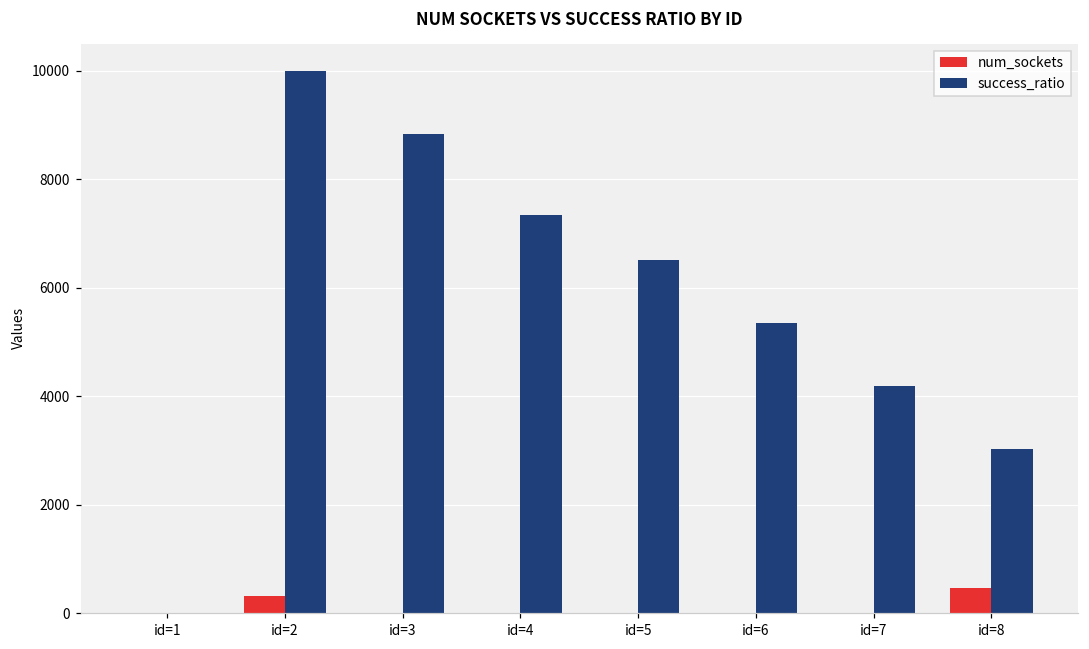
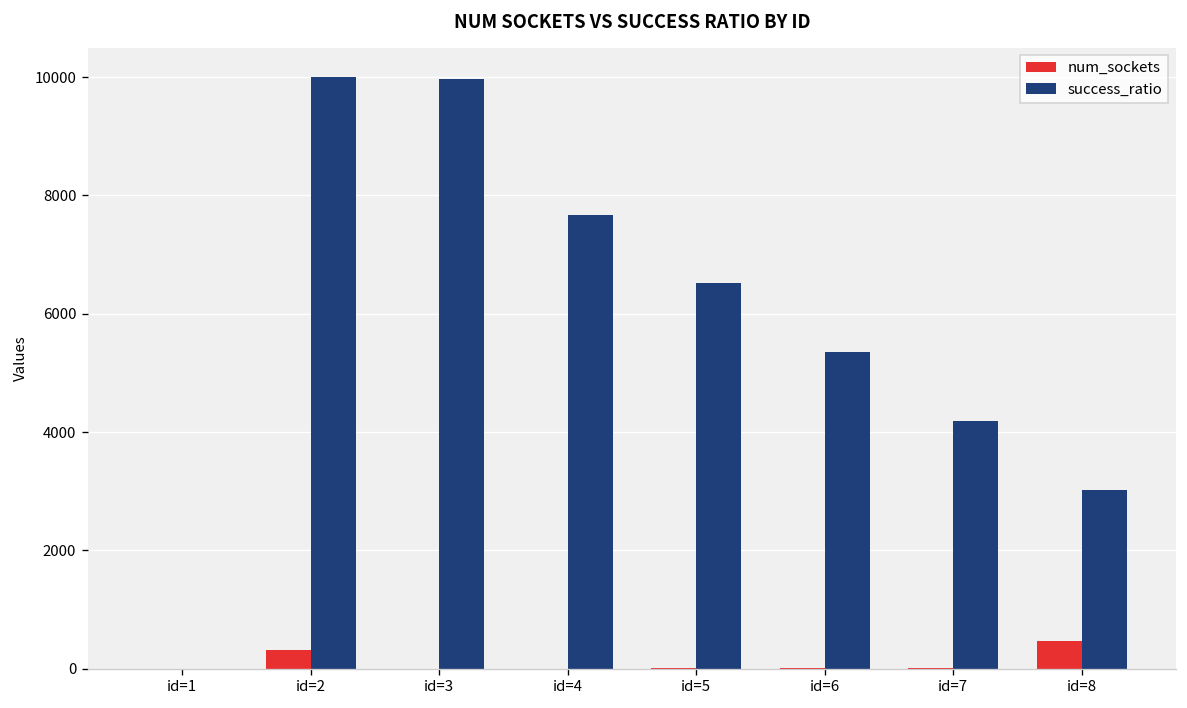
success_ratio, id=3: 8800 -> 10000
success_ratio, id=4: 7300 -> 7700
